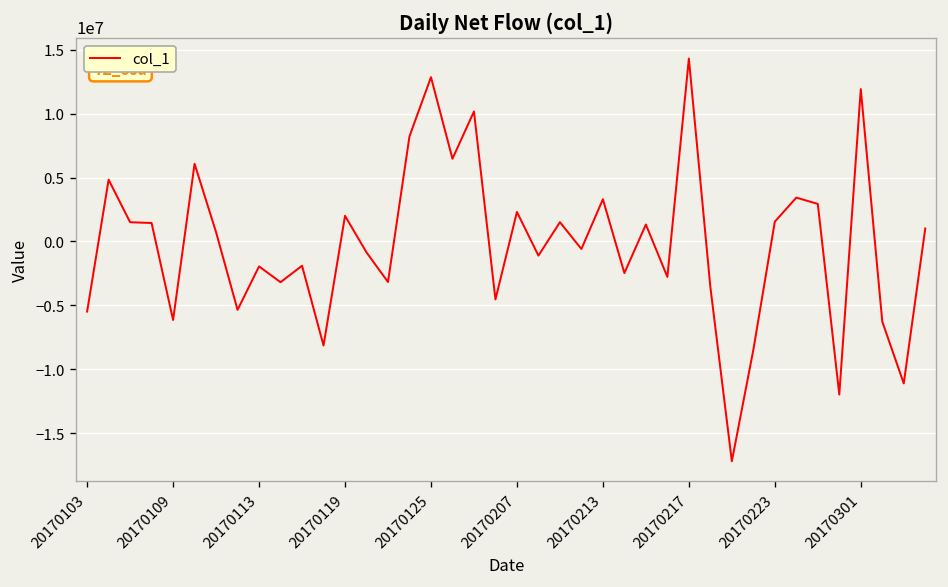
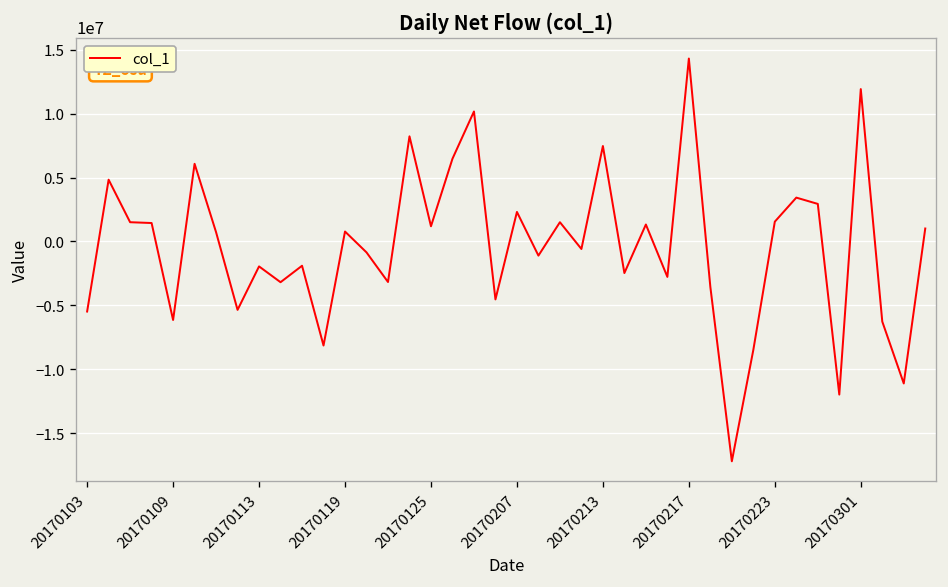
20170119: 2000000 -> 800000
20170125: 12800000 -> 1200000
20170213: 3300000 -> 7500000
